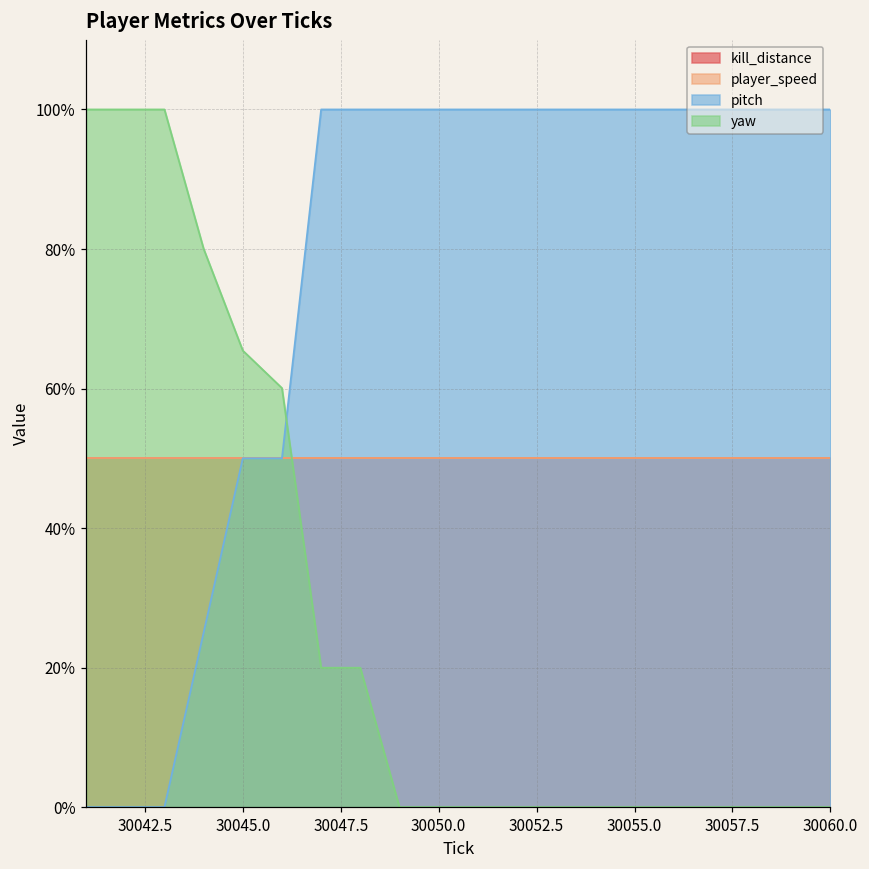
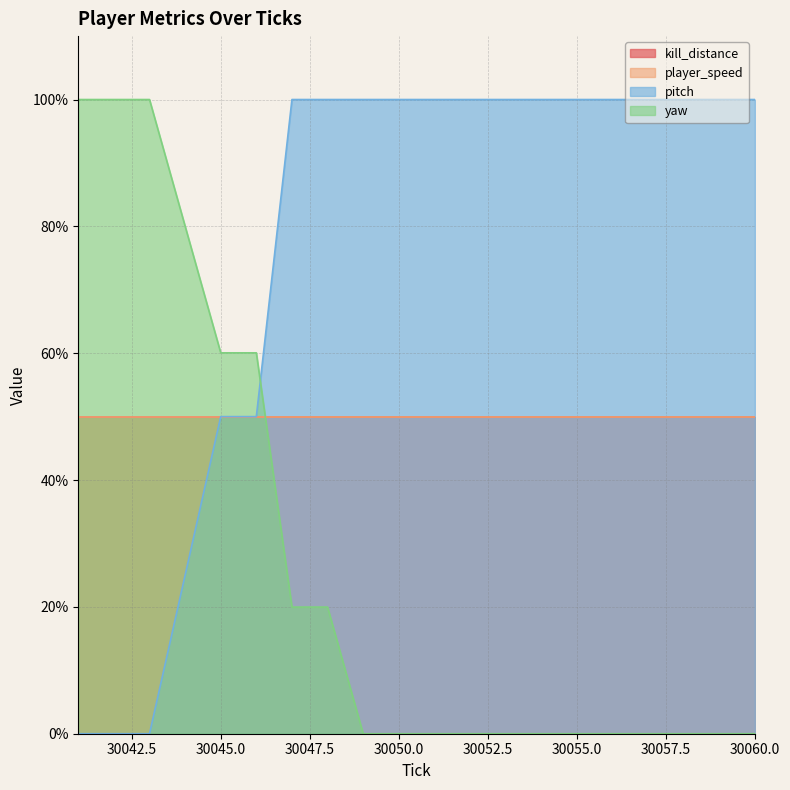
yaw, 30045.0: 65% -> 60%
